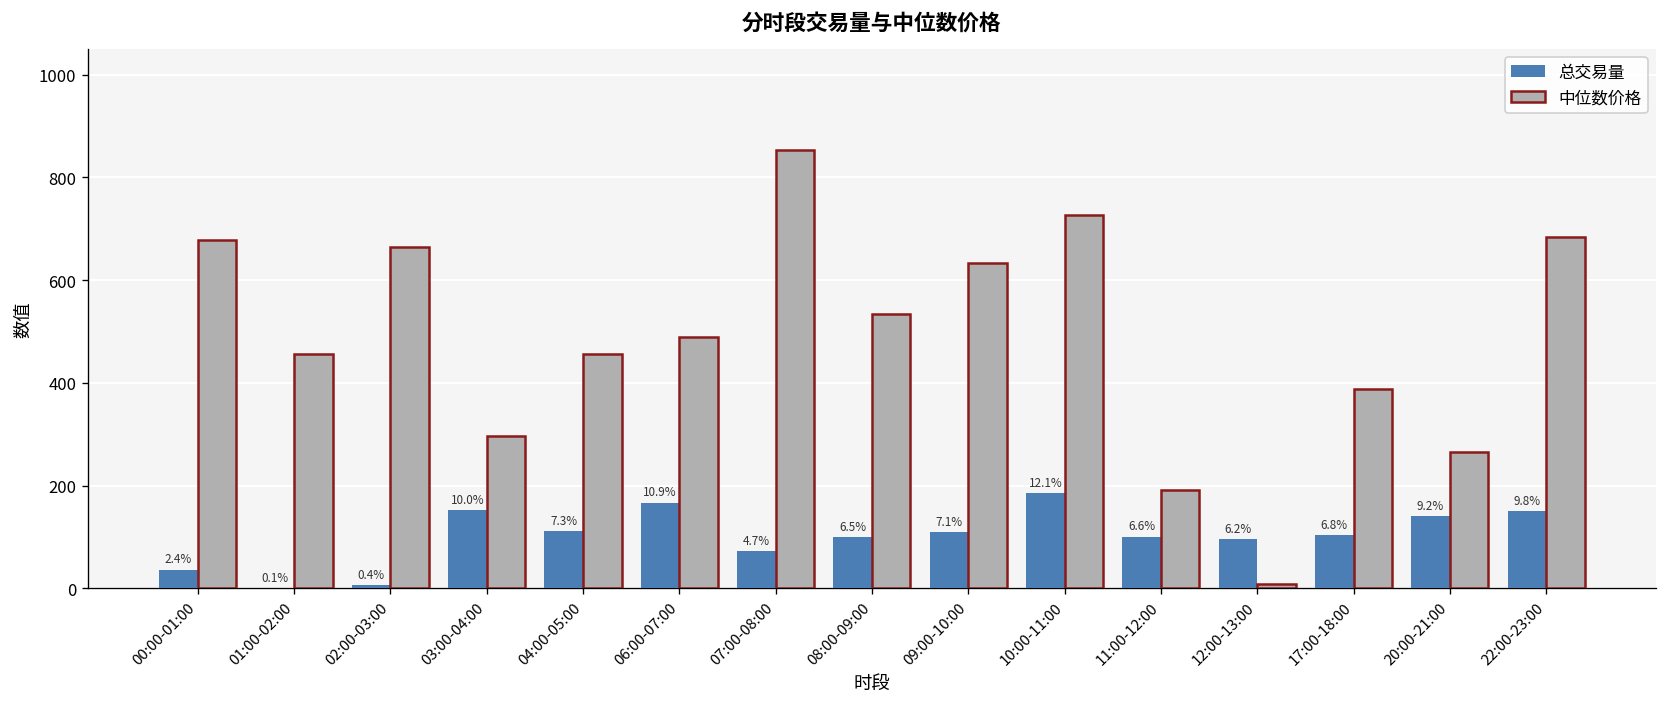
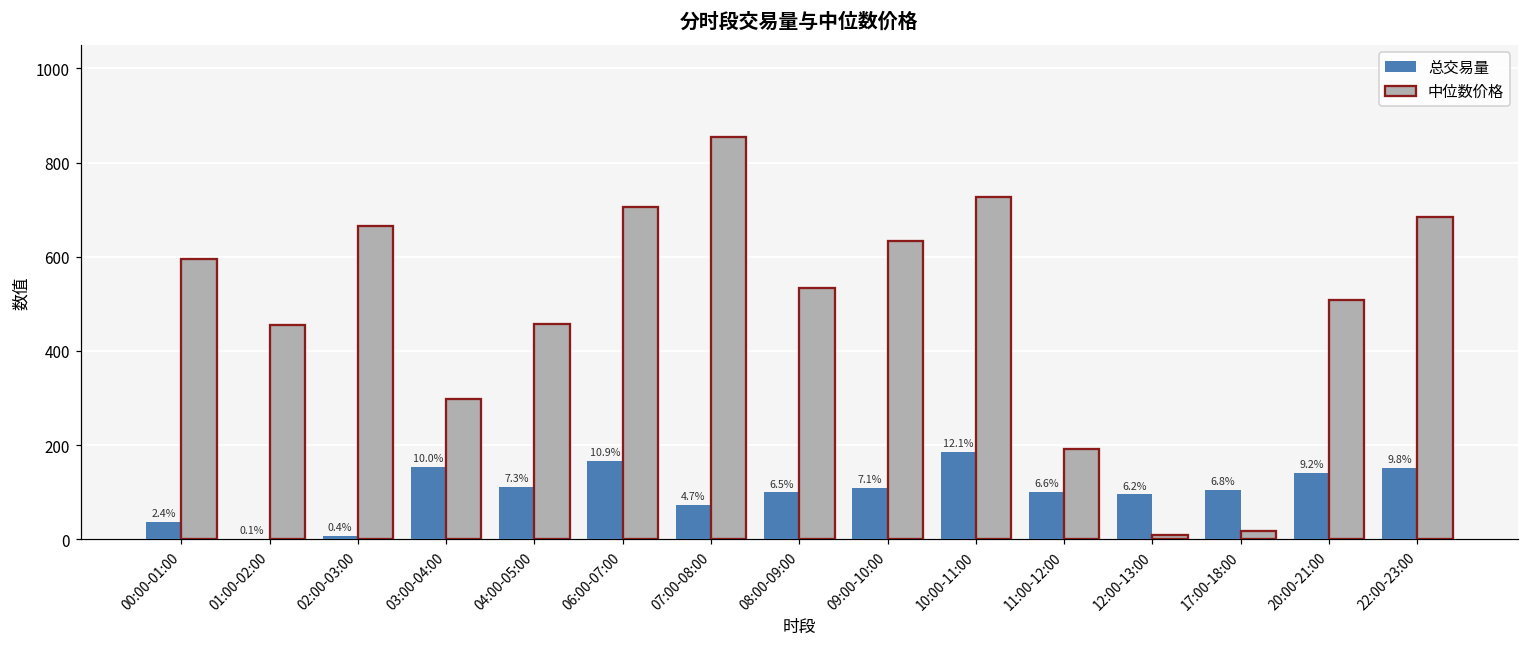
中位数价格, 00:00-01:00: 680 -> 600
中位数价格, 06:00-07:00: 490 -> 710
中位数价格, 17:00-18:00: 390 -> 20
中位数价格, 20:00-21:00: 270 -> 510
